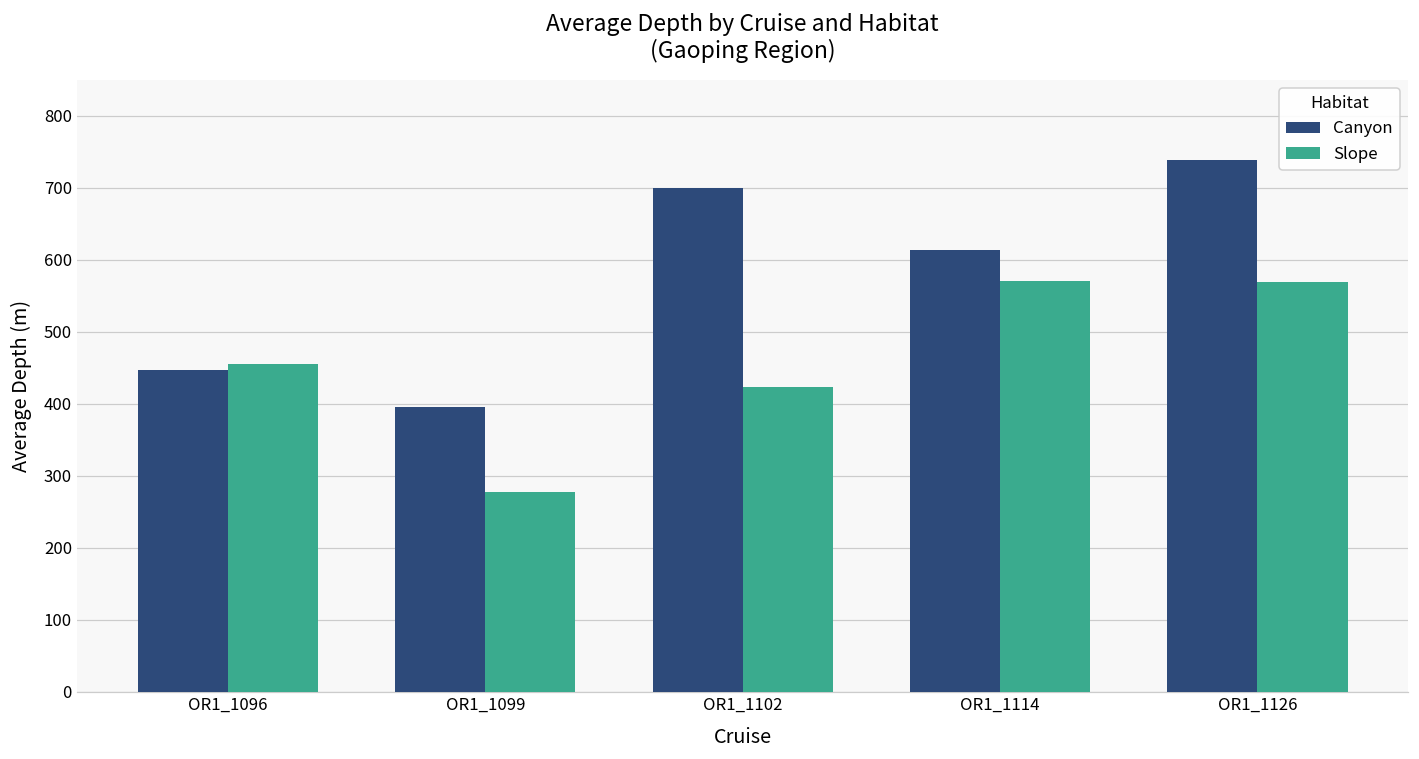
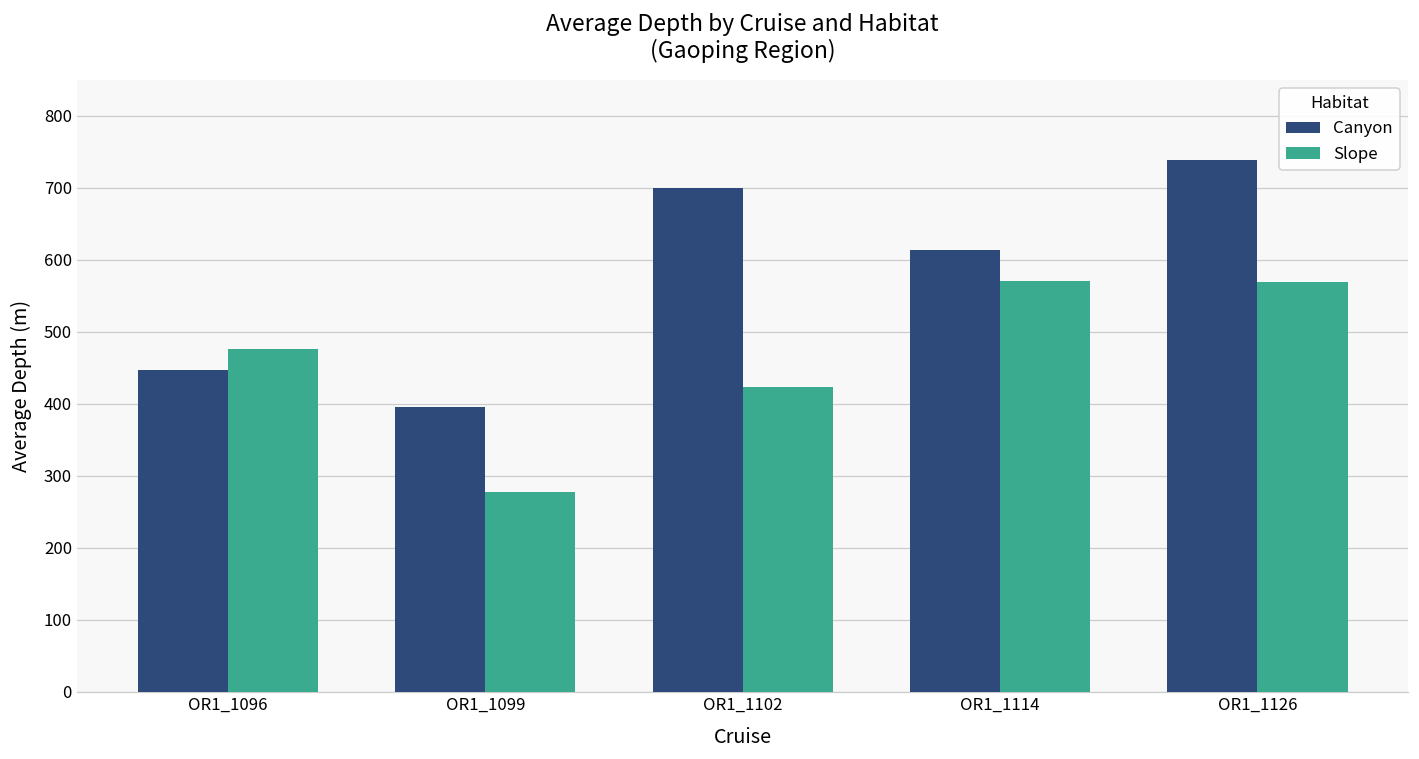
Slope, OR1_1096: 450 -> 480
